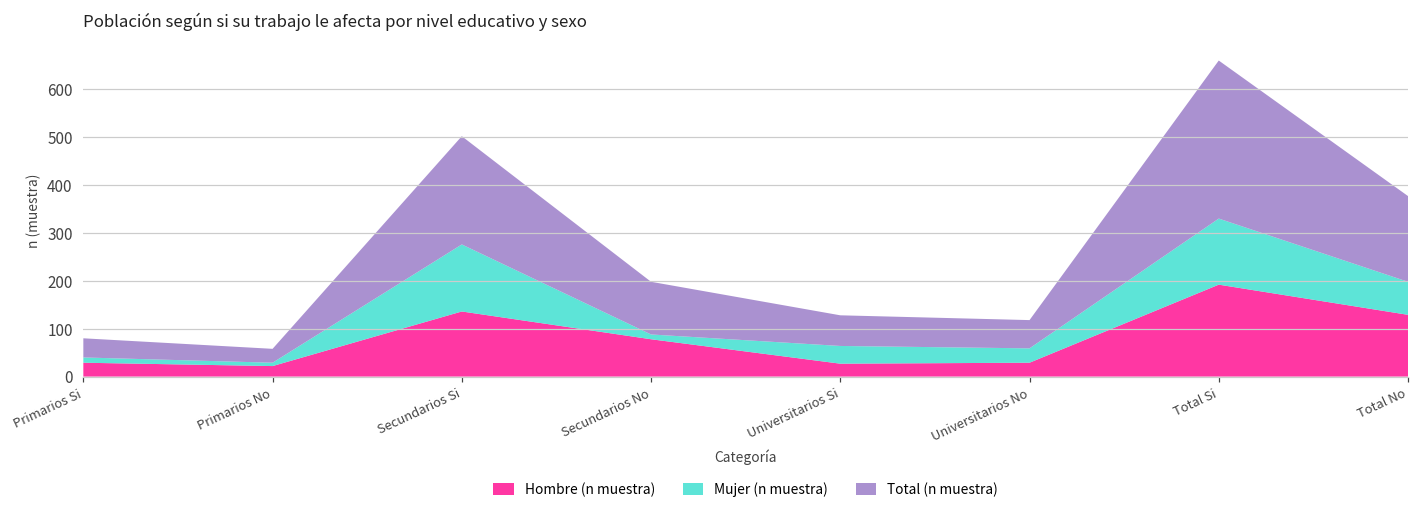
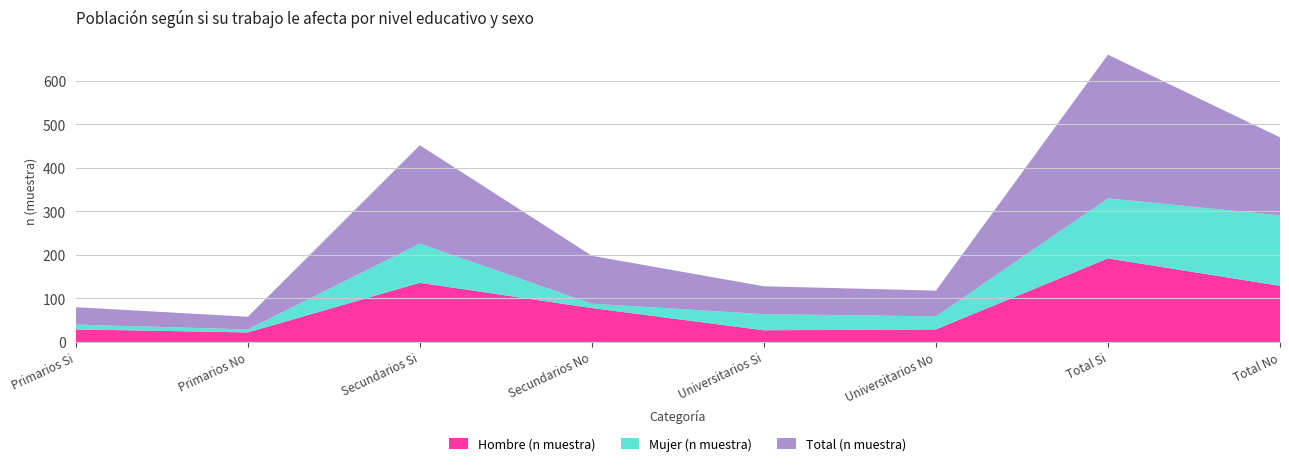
Mujer (n muestra), Secundarios Si: 140 -> 90
Mujer (n muestra), Total No: 70 -> 160
